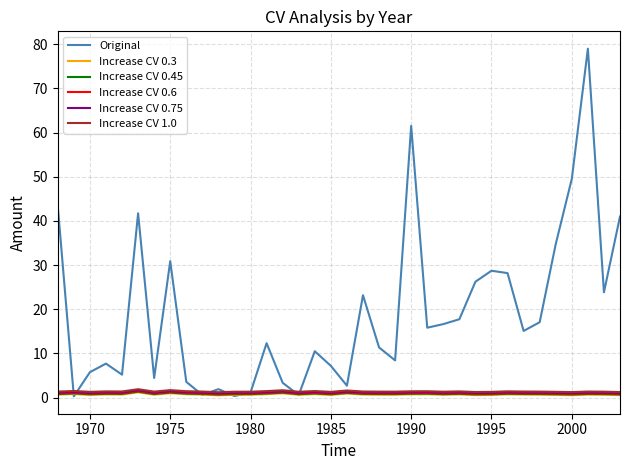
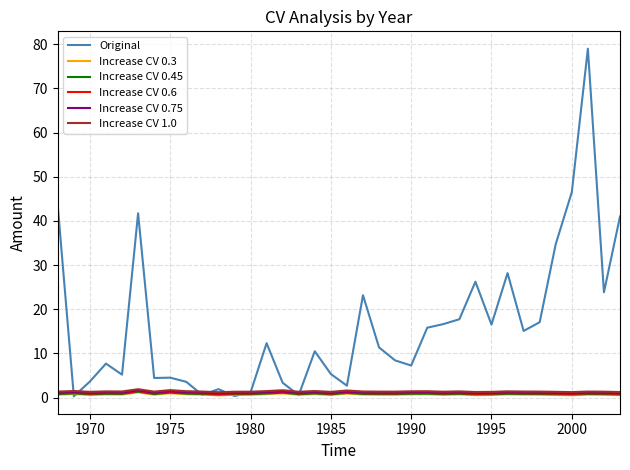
Original, 1970: 6 -> 4
Original, 1975: 31 -> 5
Original, 1985: 7 -> 5
Original, 1990: 62 -> 7
Original, 1995: 29 -> 17
Original, 2000: 50 -> 47
